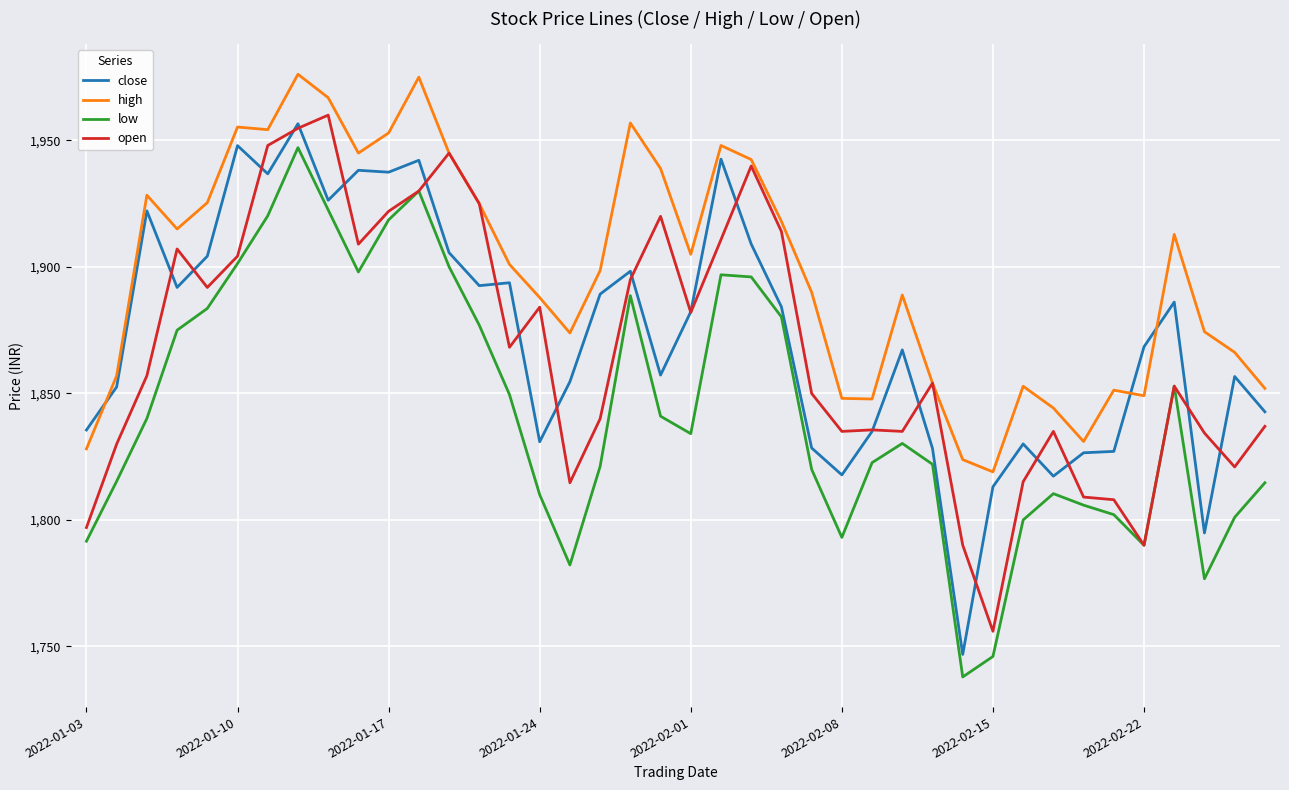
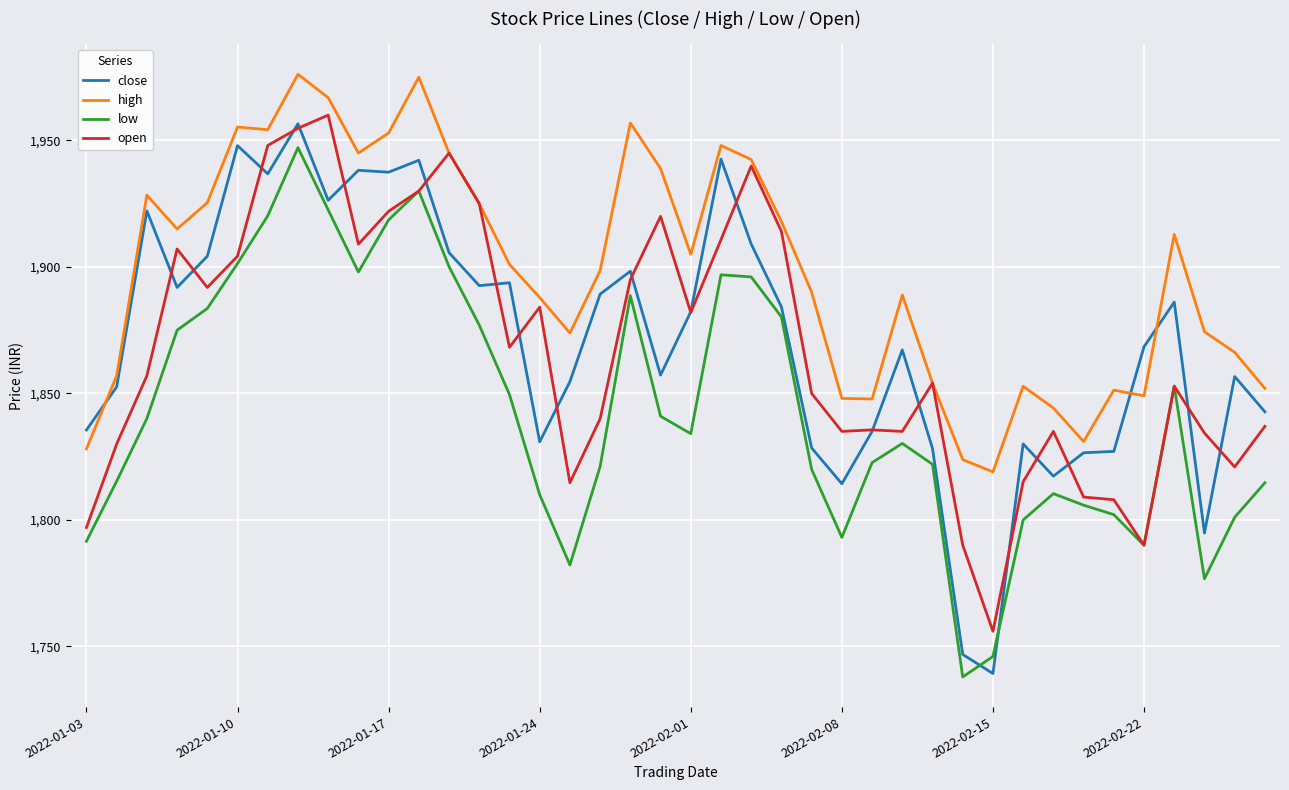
close, 2022-02-08: 1,818 -> 1,814
close, 2022-02-15: 1,813 -> 1,739
